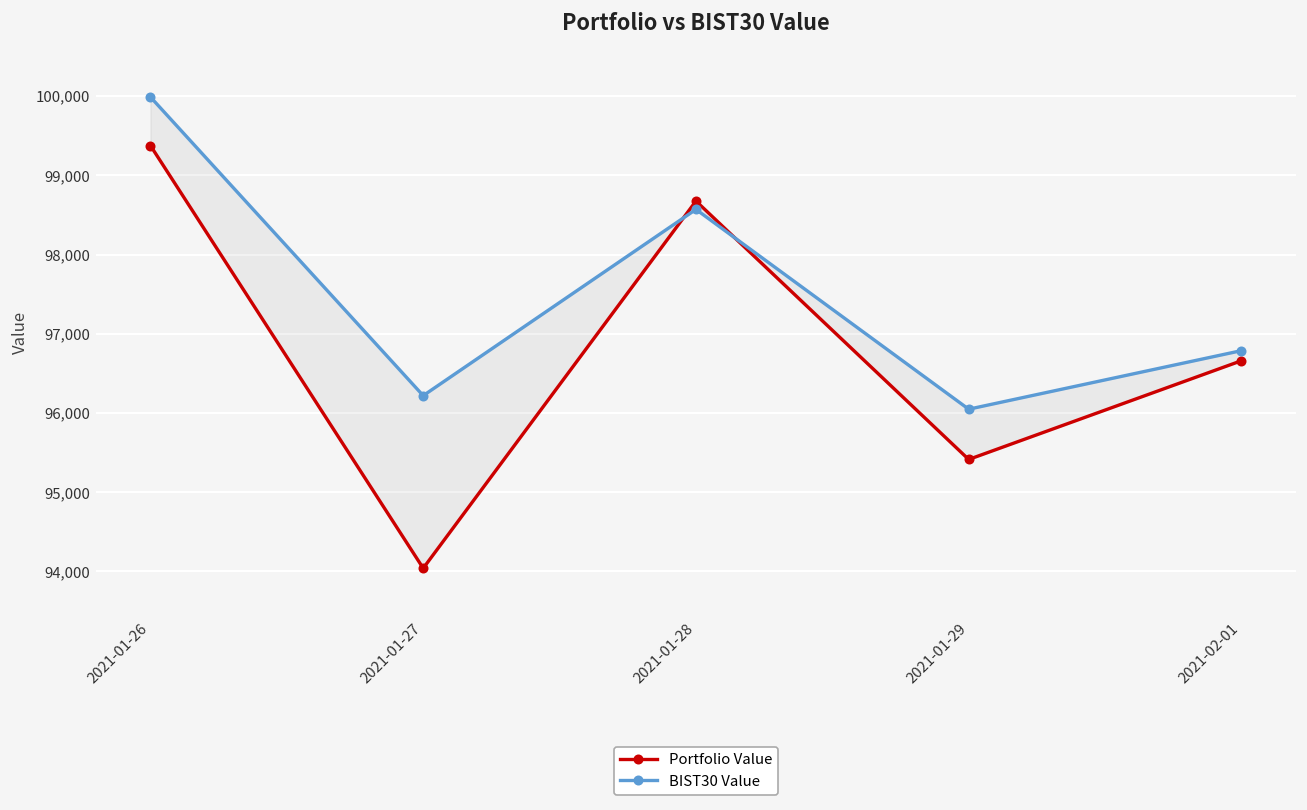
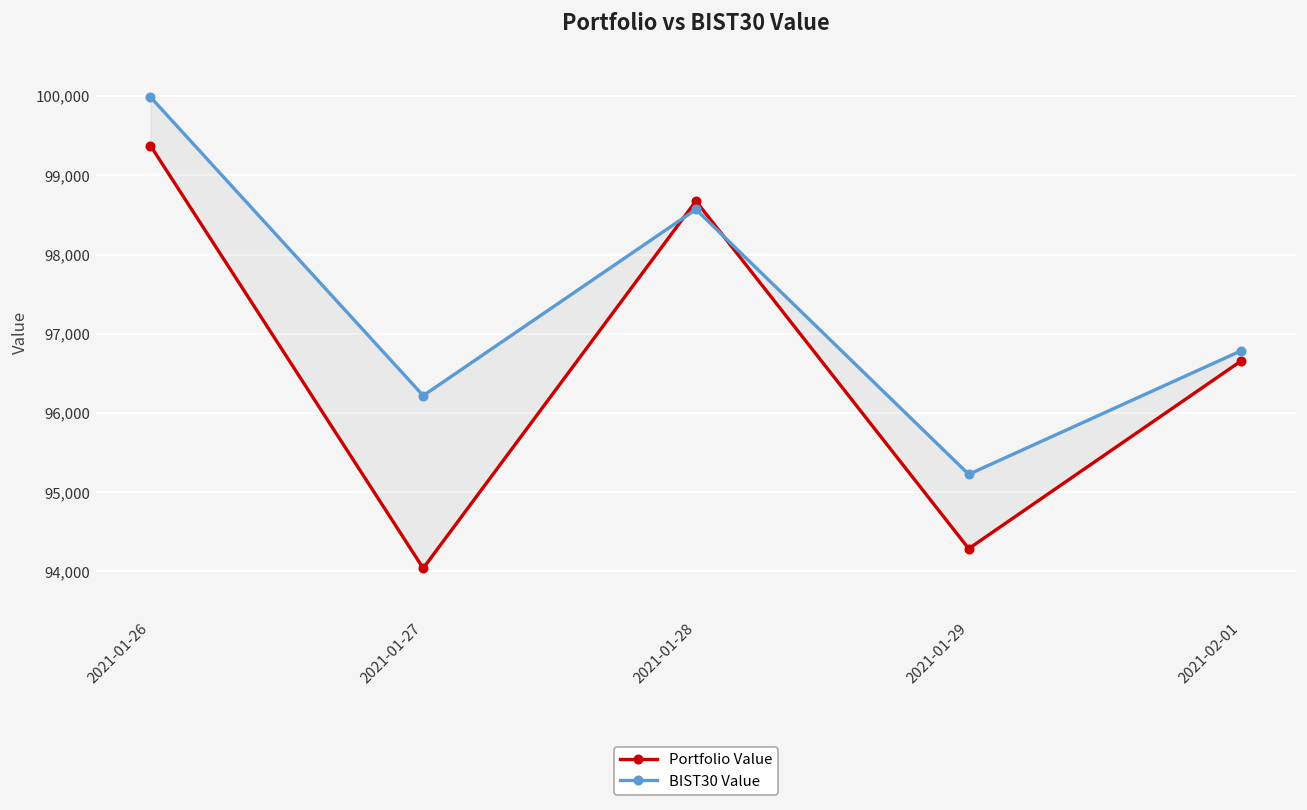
Portfolio Value, 2021-01-29: 95,400 -> 94,300
BIST30 Value, 2021-01-29: 96,000 -> 95,200
